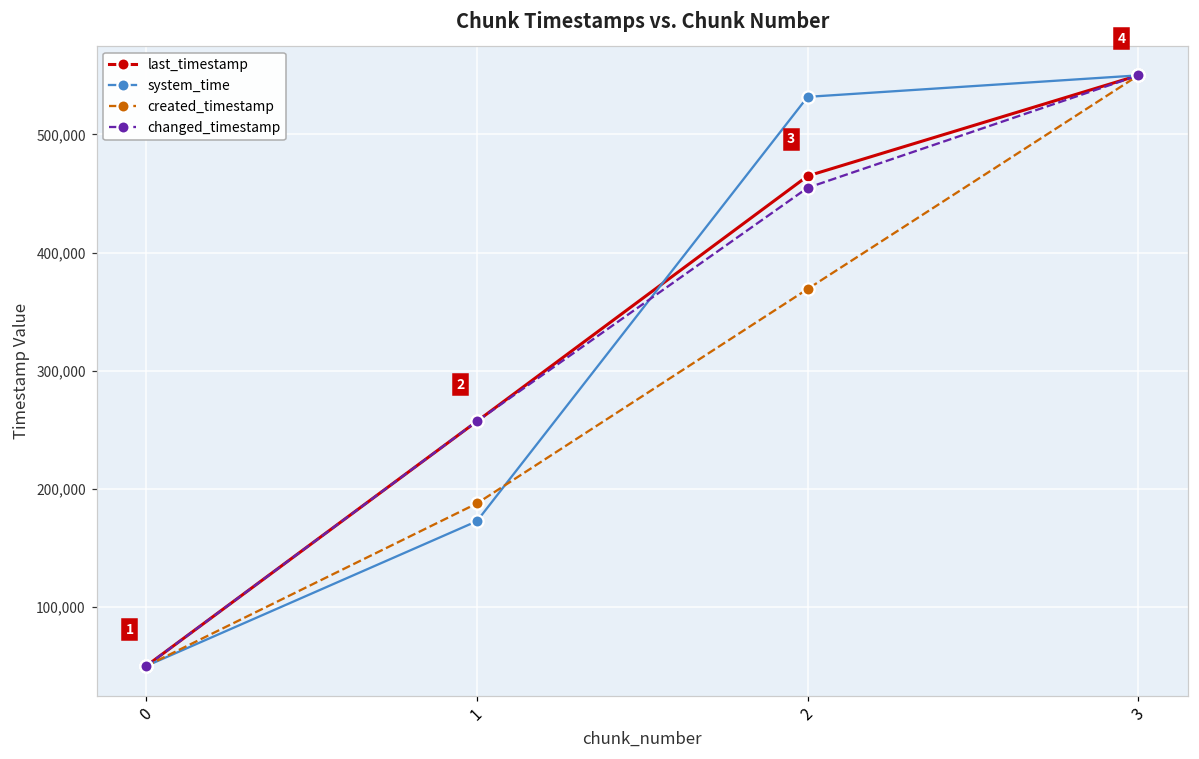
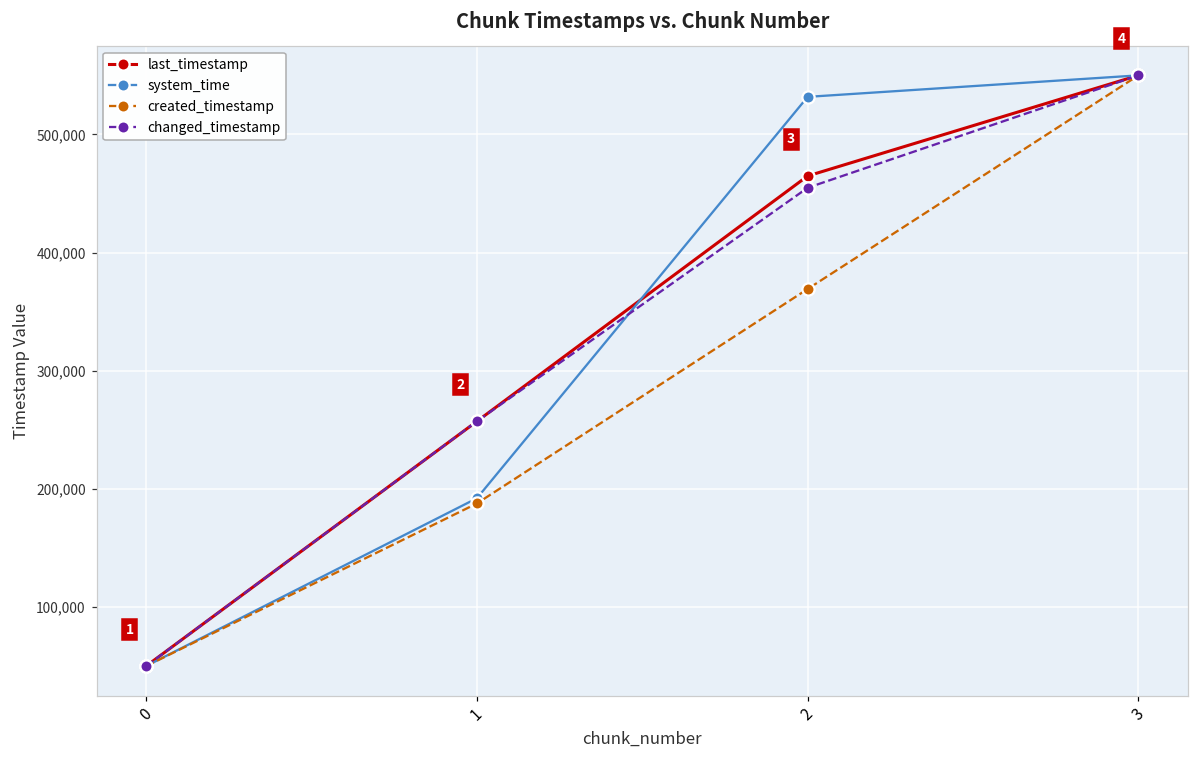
system_time, 1: 173,000 -> 192,000
